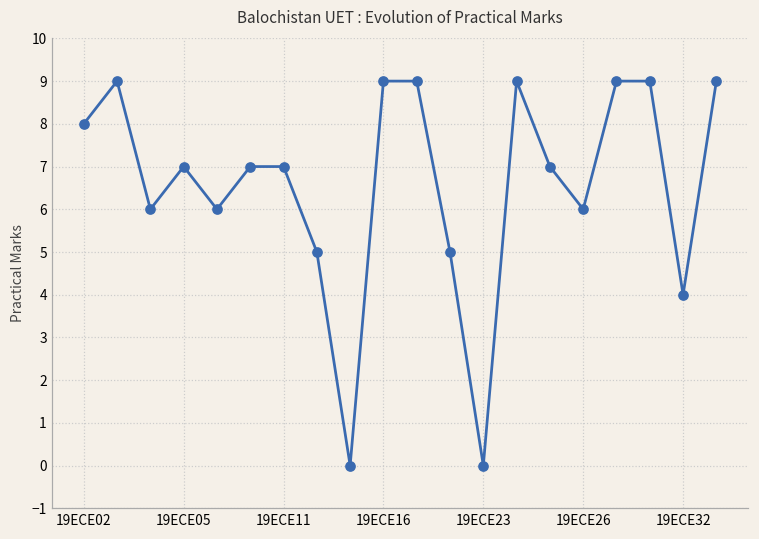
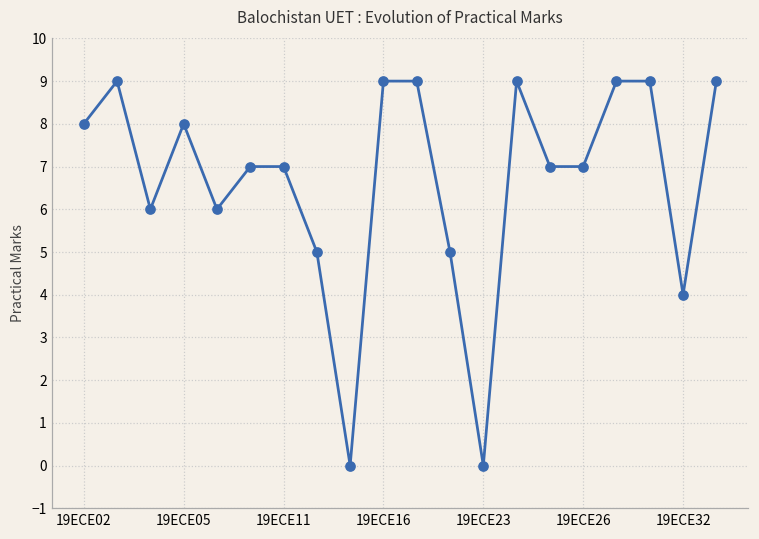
19ECE05: 7 -> 8
19ECE26: 6 -> 7
